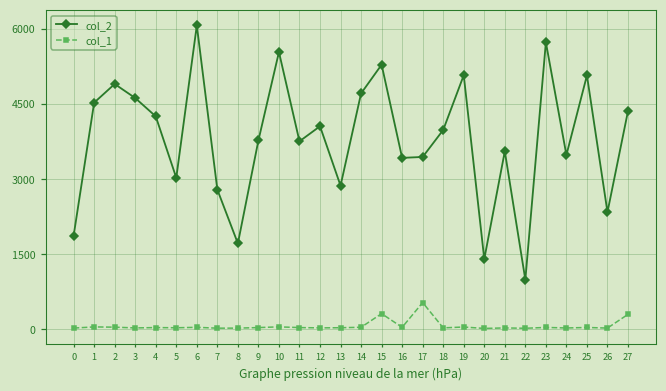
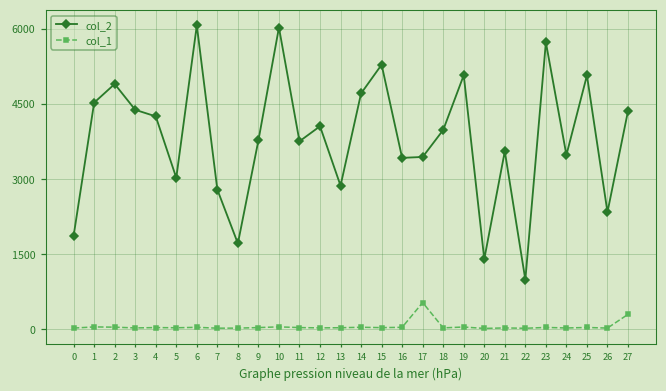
col_2, 3: 4600 -> 4400
col_2, 10: 5500 -> 6000
col_1, 15: 300 -> 0
